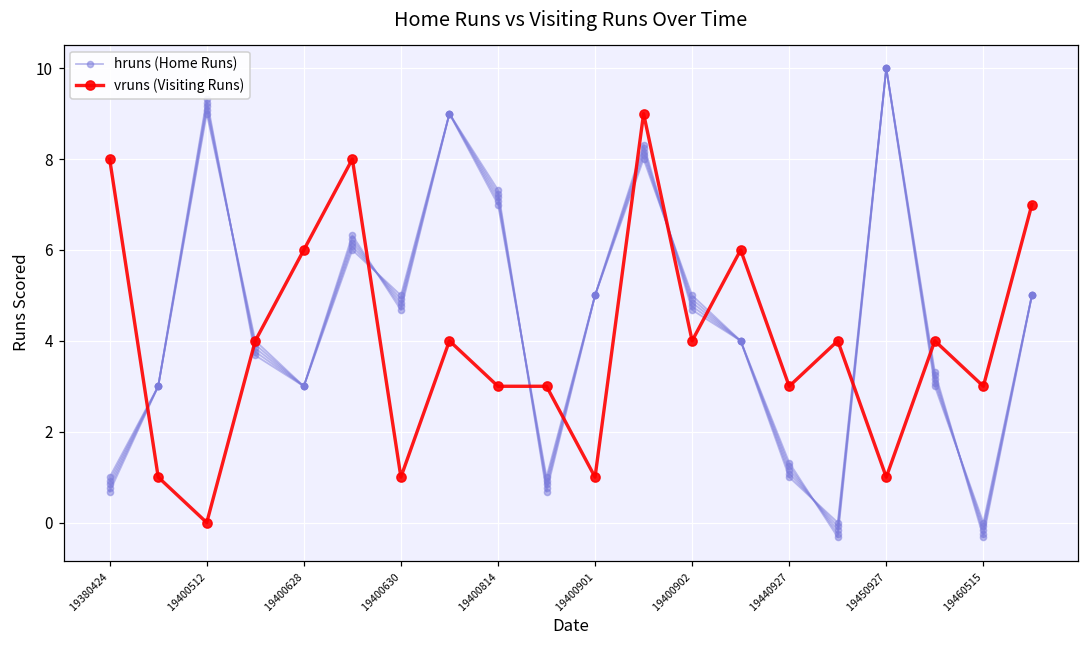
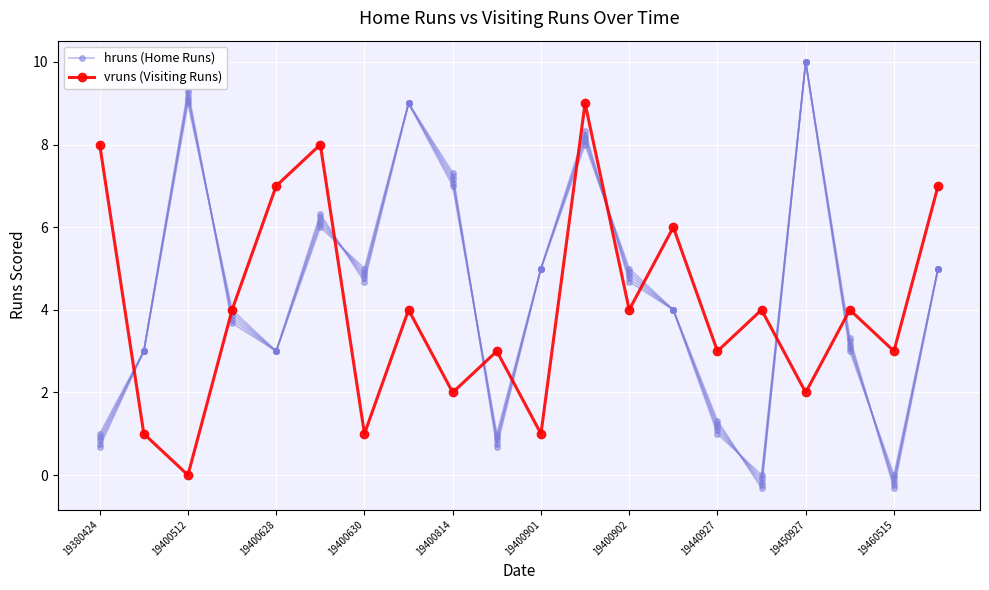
vruns (Visiting Runs), 19400628: 6 -> 7
vruns (Visiting Runs), 19400814: 3 -> 2
vruns (Visiting Runs), 19450927: 1 -> 2
